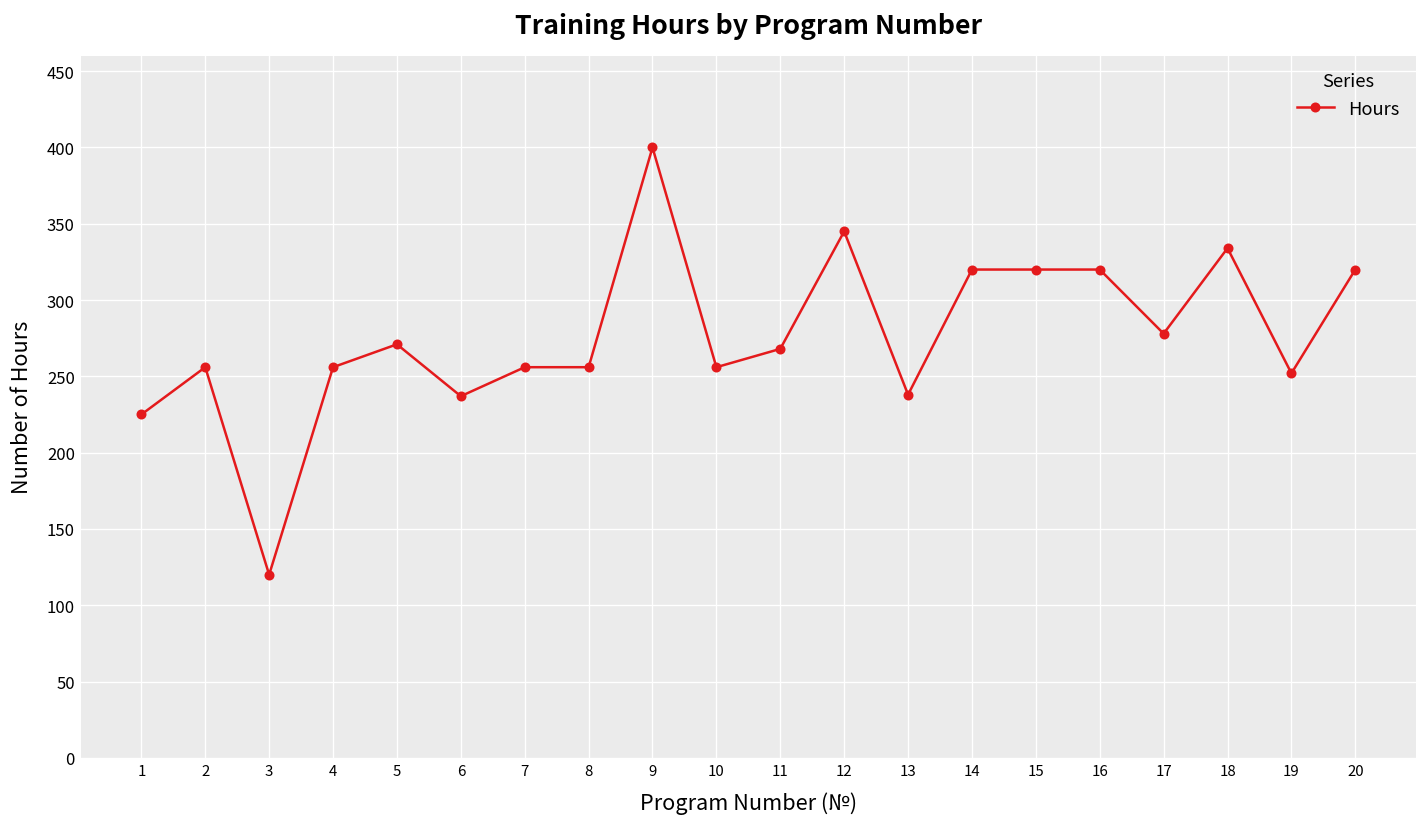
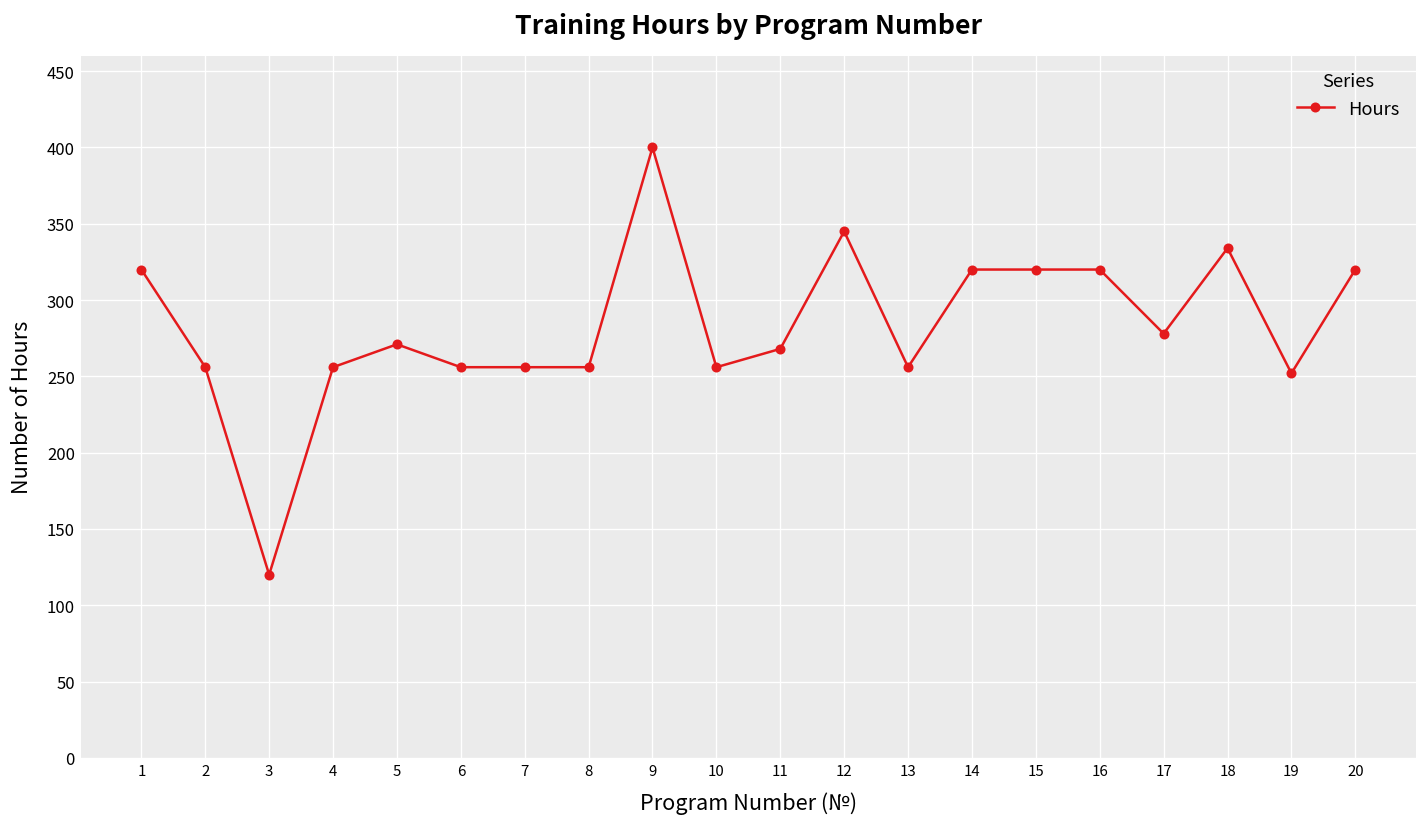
1: 225 -> 320
6: 237 -> 256
13: 238 -> 256
